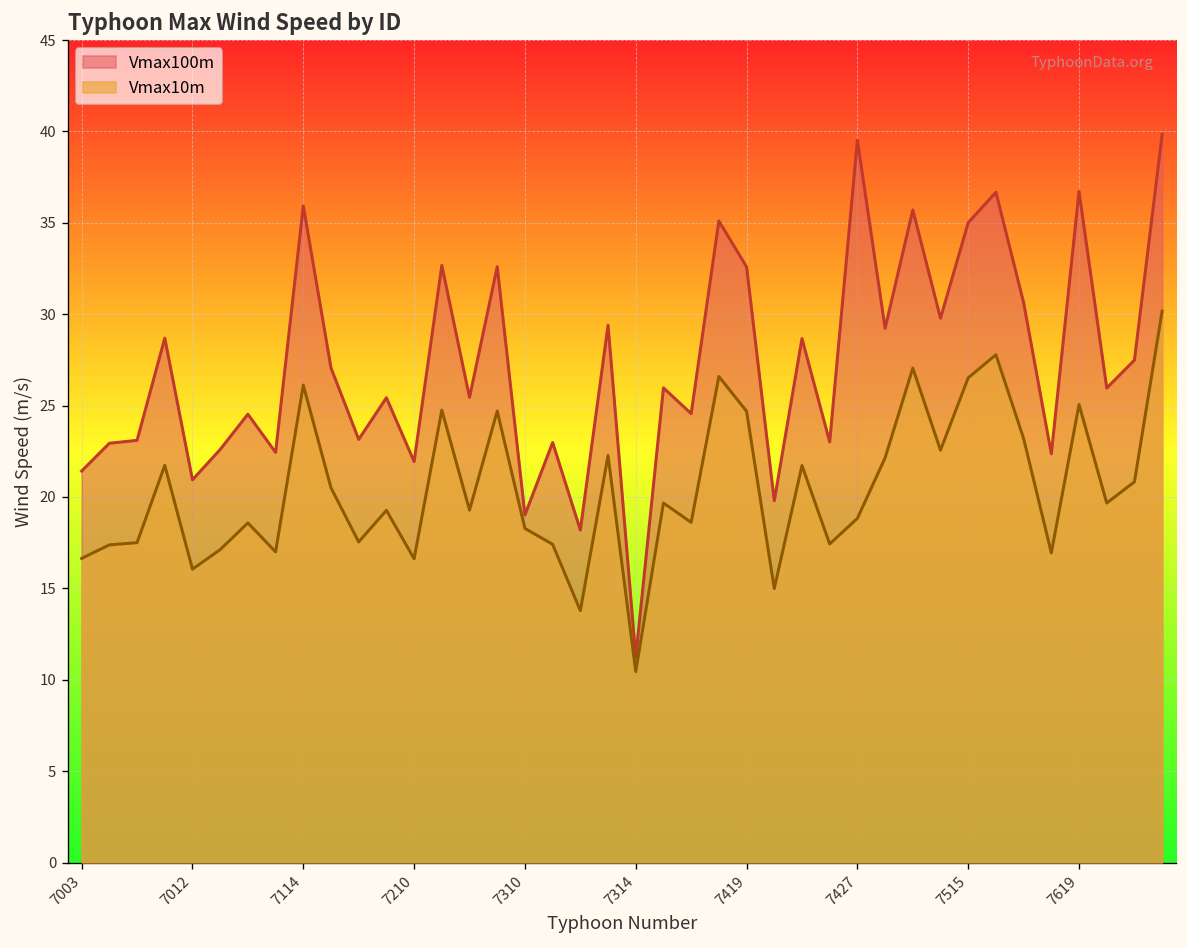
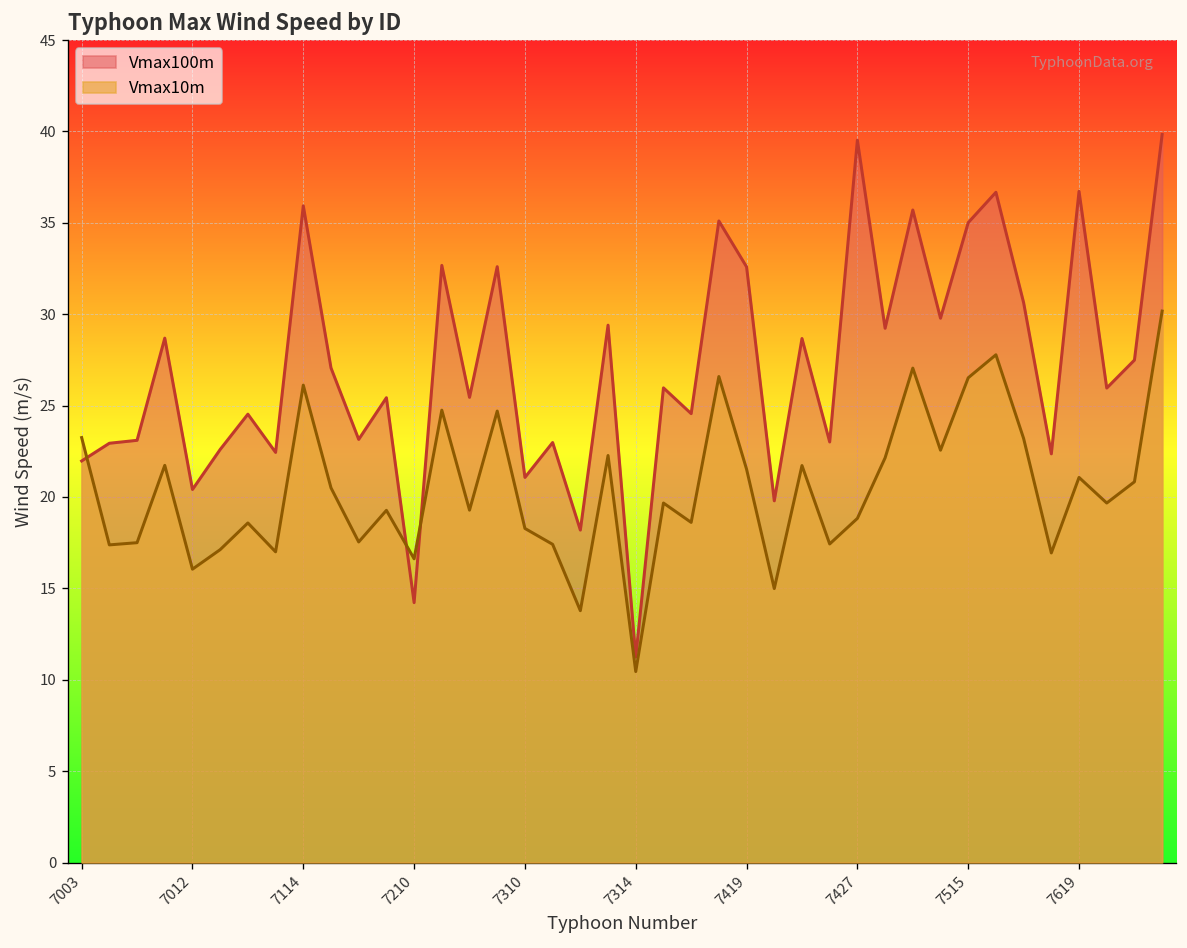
Vmax100m, 7003: 21.4 -> 22.0
Vmax10m, 7003: 16.6 -> 23.3
Vmax100m, 7012: 20.9 -> 20.4
Vmax100m, 7210: 21.9 -> 14.2
Vmax100m, 7310: 19.0 -> 21.1
Vmax10m, 7419: 24.7 -> 21.5
Vmax10m, 7619: 25.1 -> 21.1
